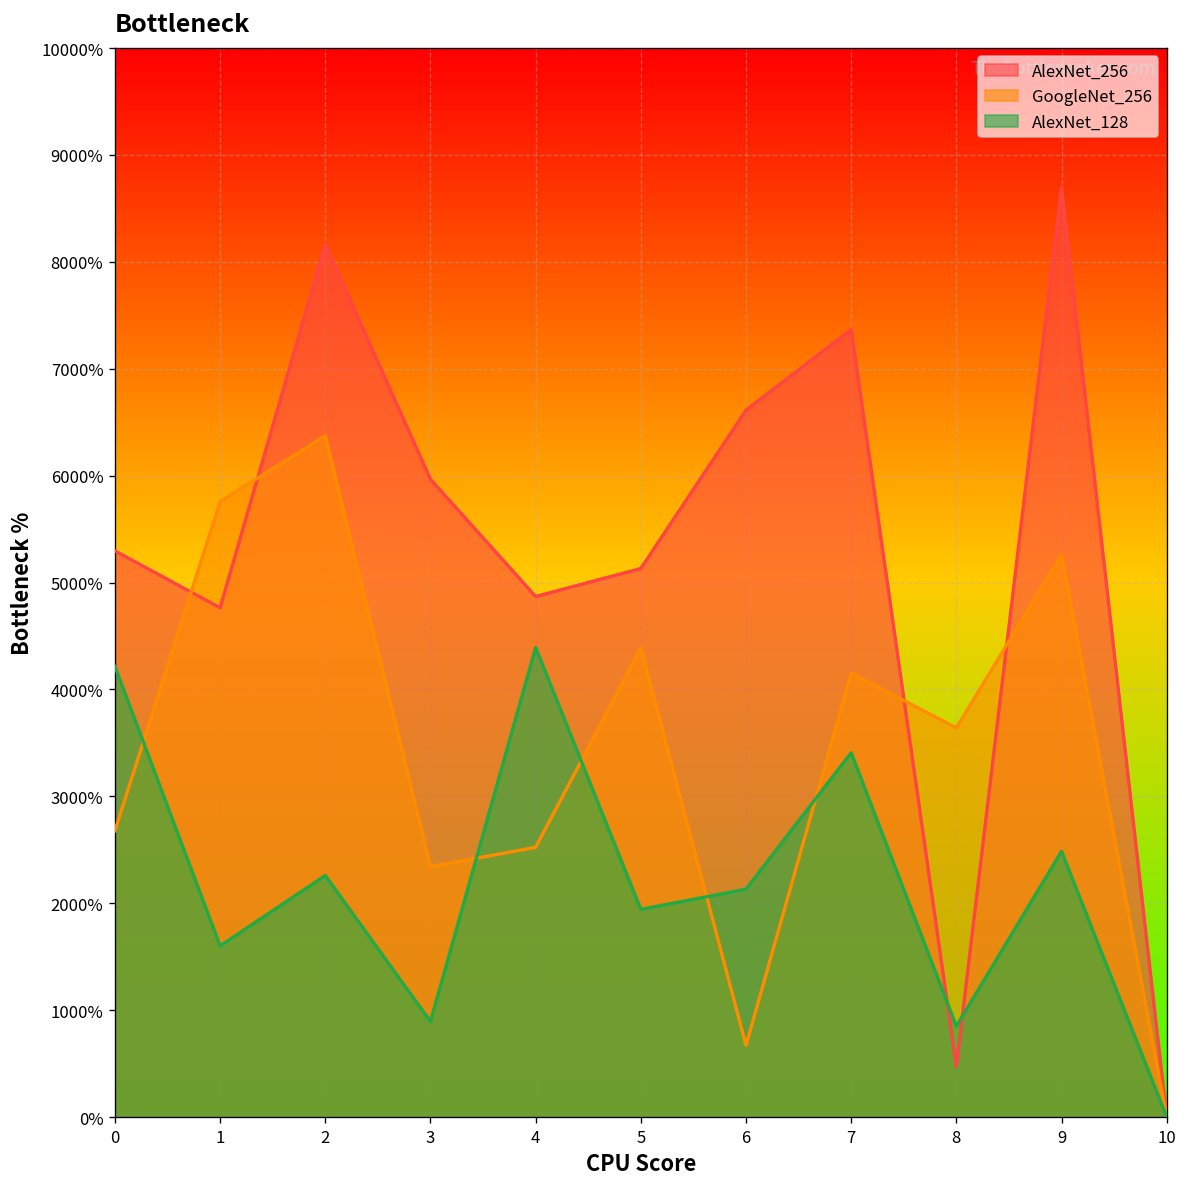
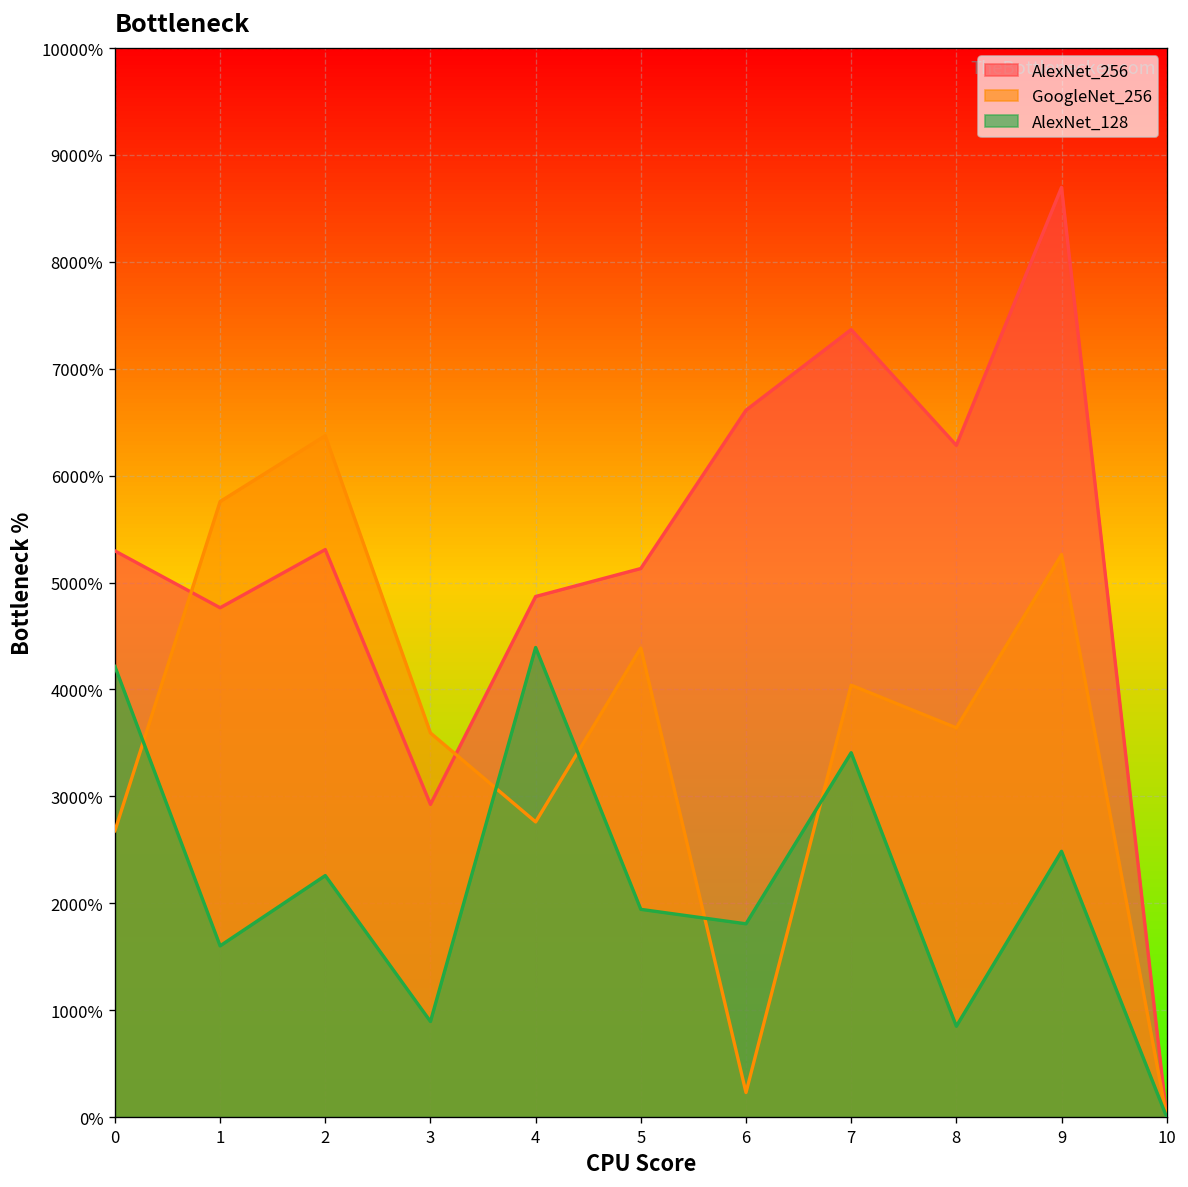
AlexNet_256, 2: 8200% -> 5300%
AlexNet_256, 3: 6000% -> 2900%
GoogleNet_256, 3: 2300% -> 3600%
GoogleNet_256, 4: 2500% -> 2800%
GoogleNet_256, 6: 700% -> 200%
AlexNet_128, 6: 2100% -> 1800%
GoogleNet_256, 7: 4200% -> 4000%
AlexNet_256, 8: 500% -> 6300%
